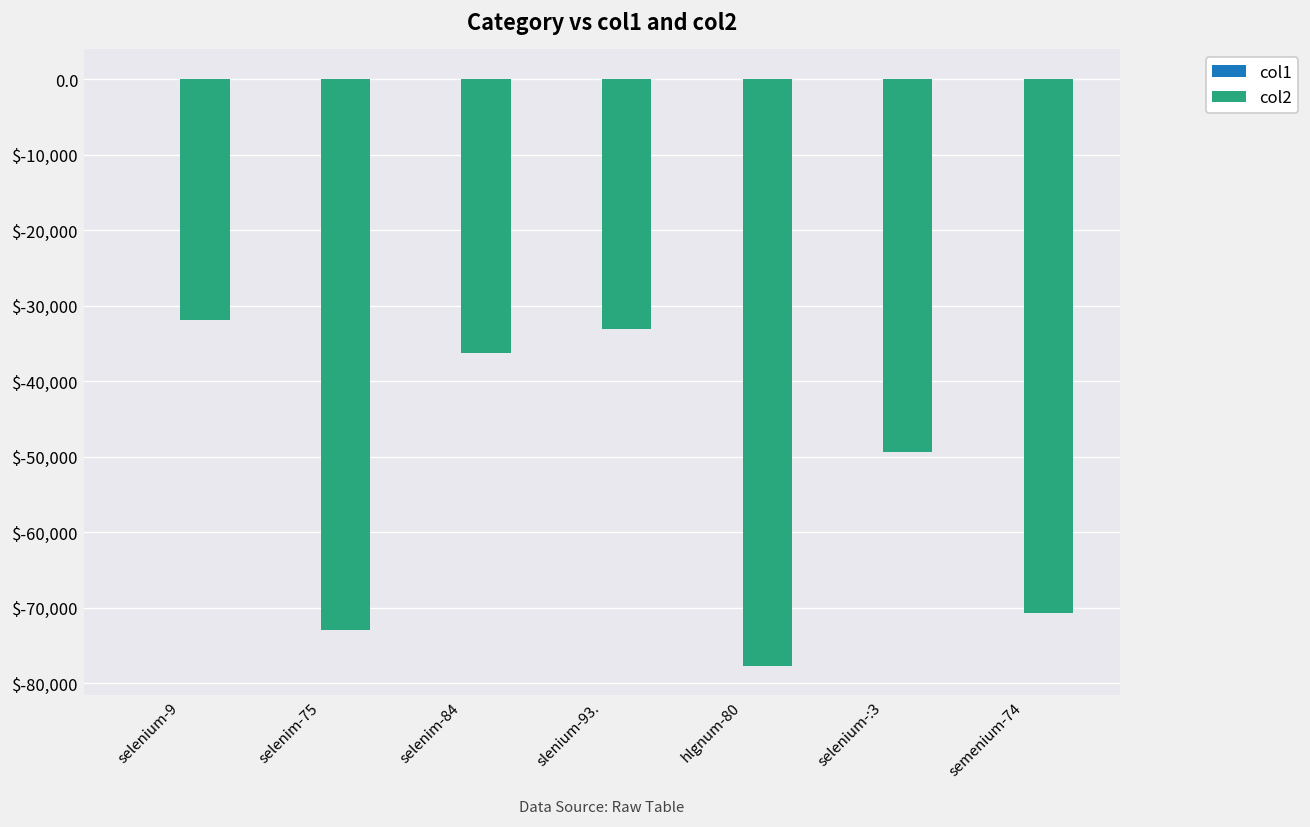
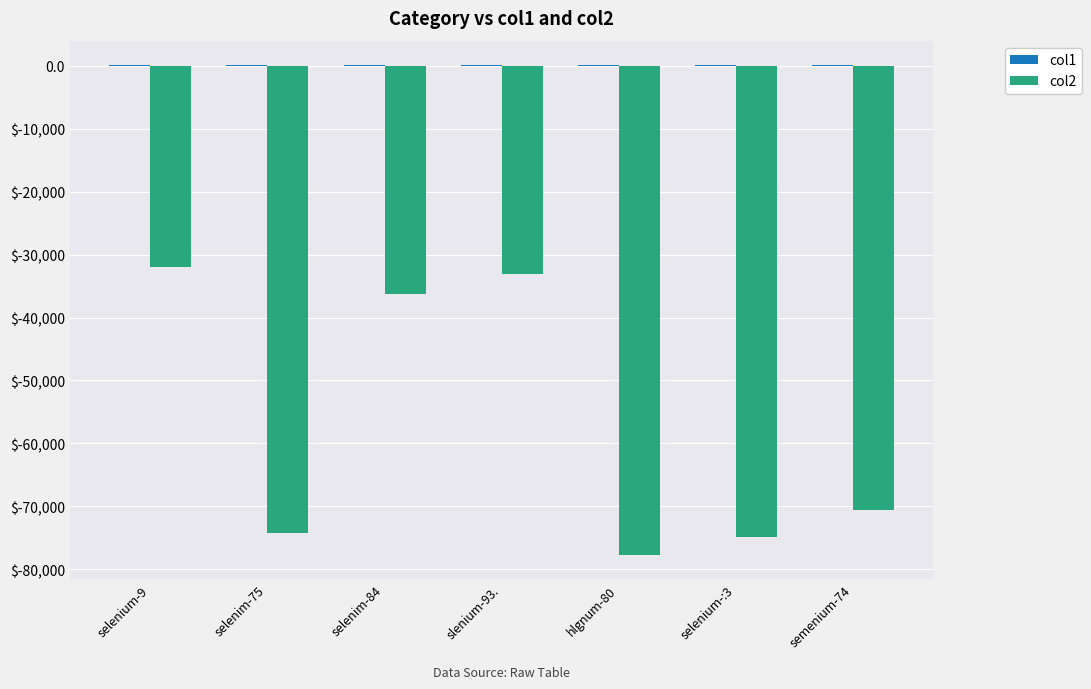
col2, selenim-75: $-73,000 -> $-74,000
col2, selenium-:3: $-49,000 -> $-75,000
